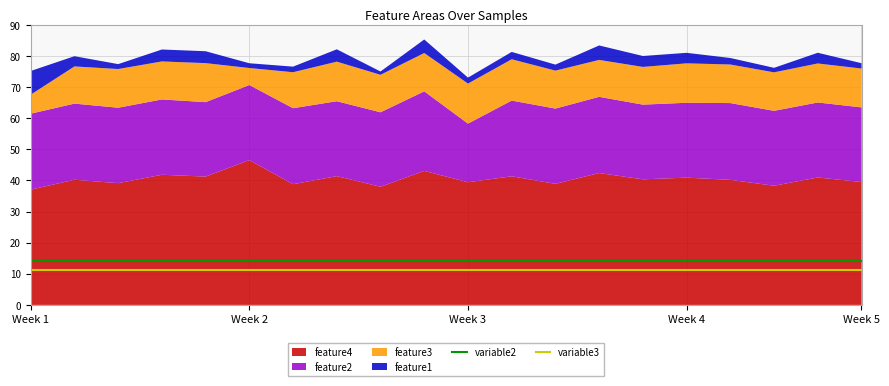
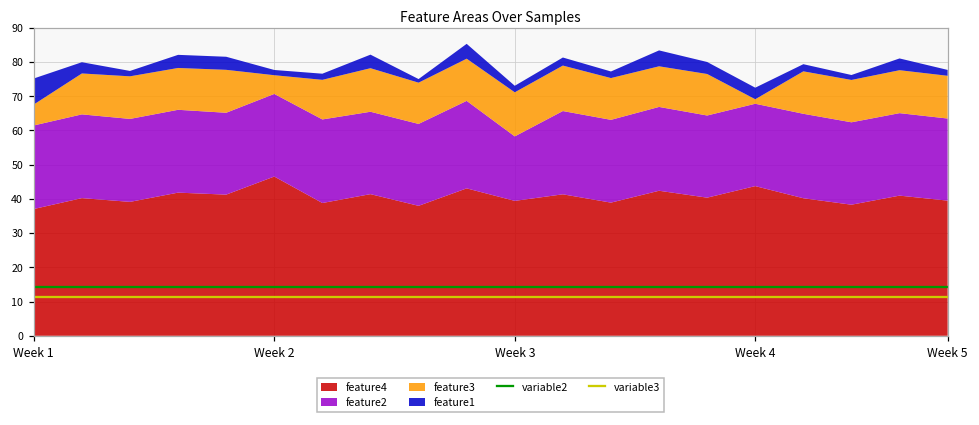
feature4, Week 4: 41 -> 44
feature3, Week 4: 13 -> 1
